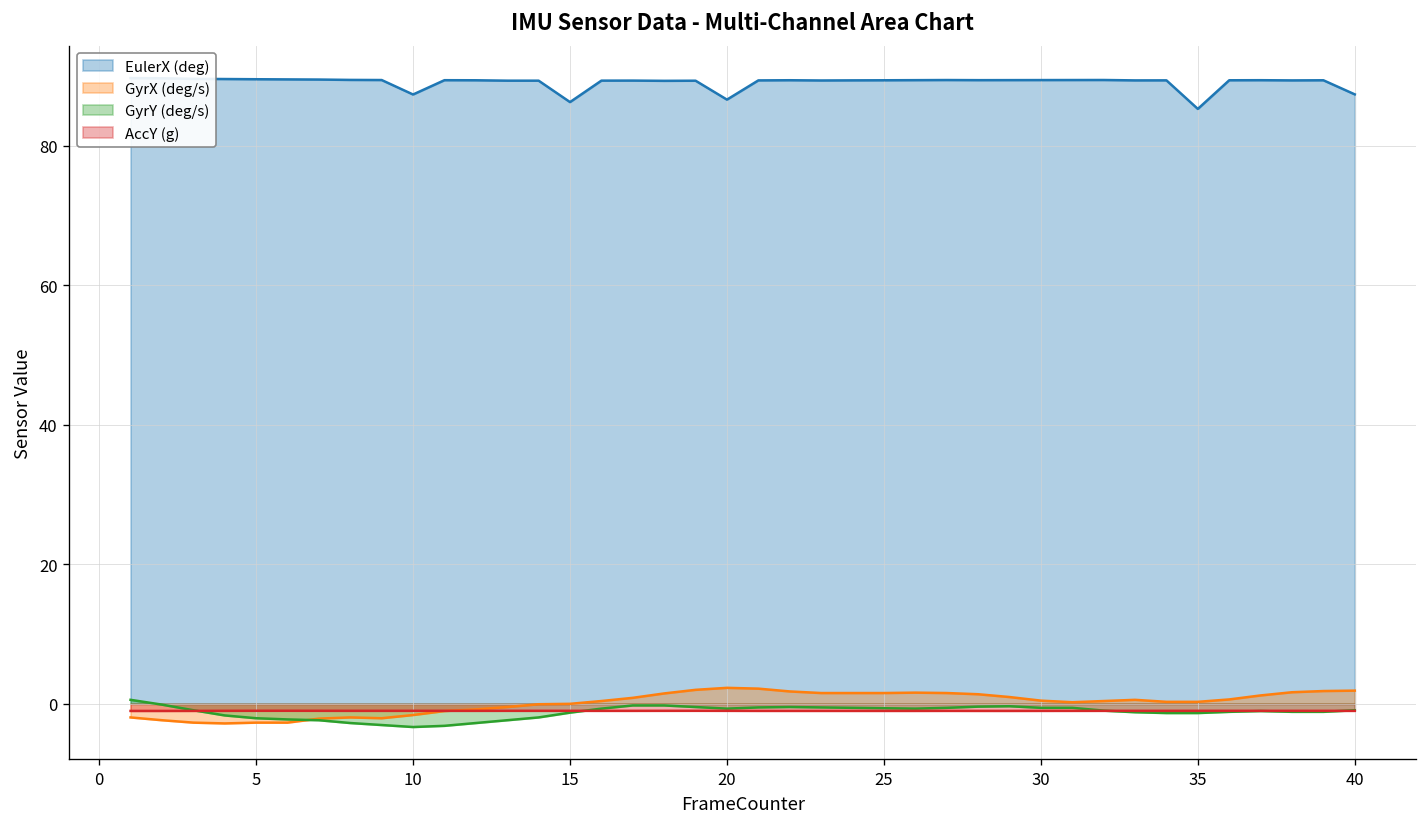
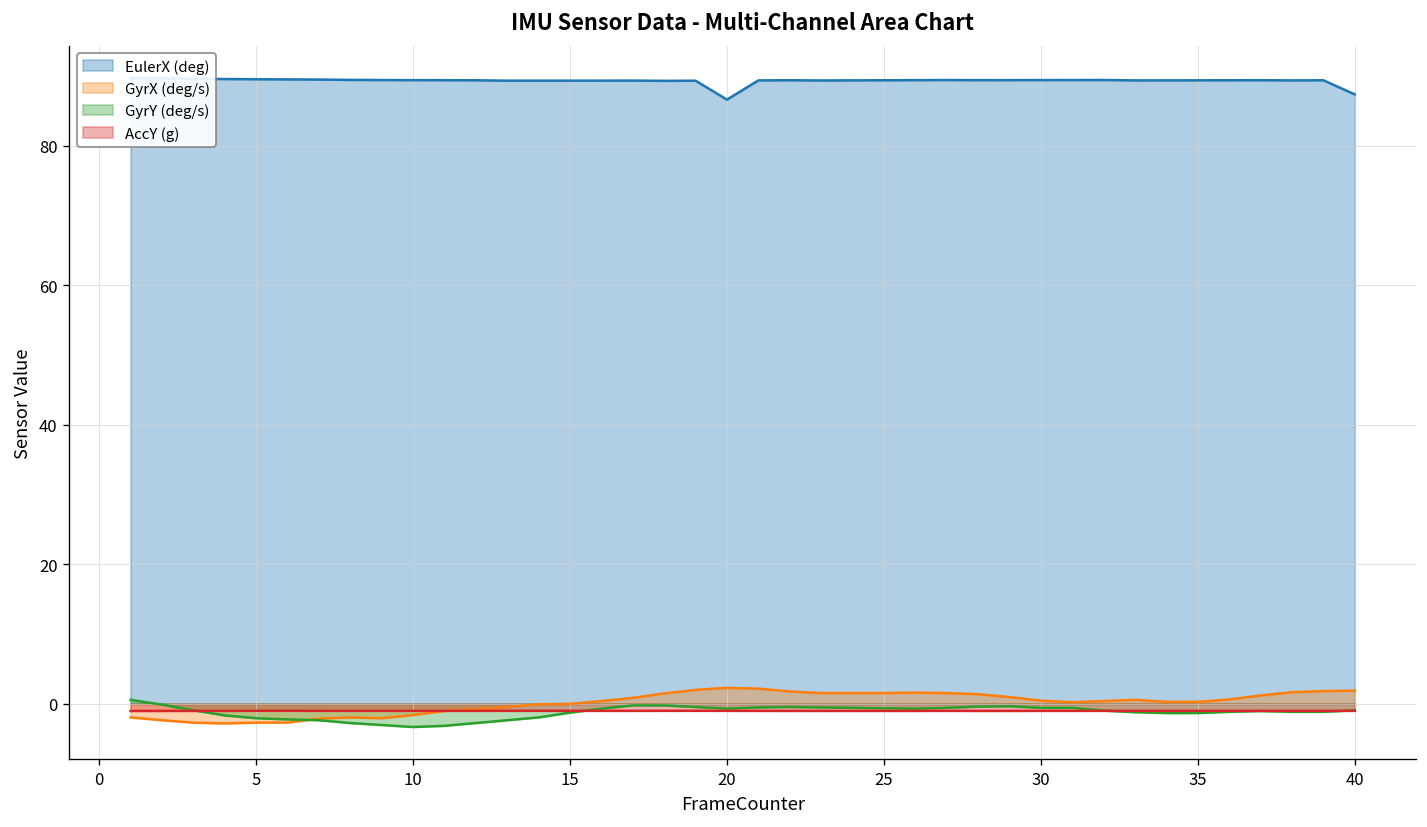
EulerX (deg), 10: 87 -> 89
EulerX (deg), 15: 86 -> 89
EulerX (deg), 35: 85 -> 89
